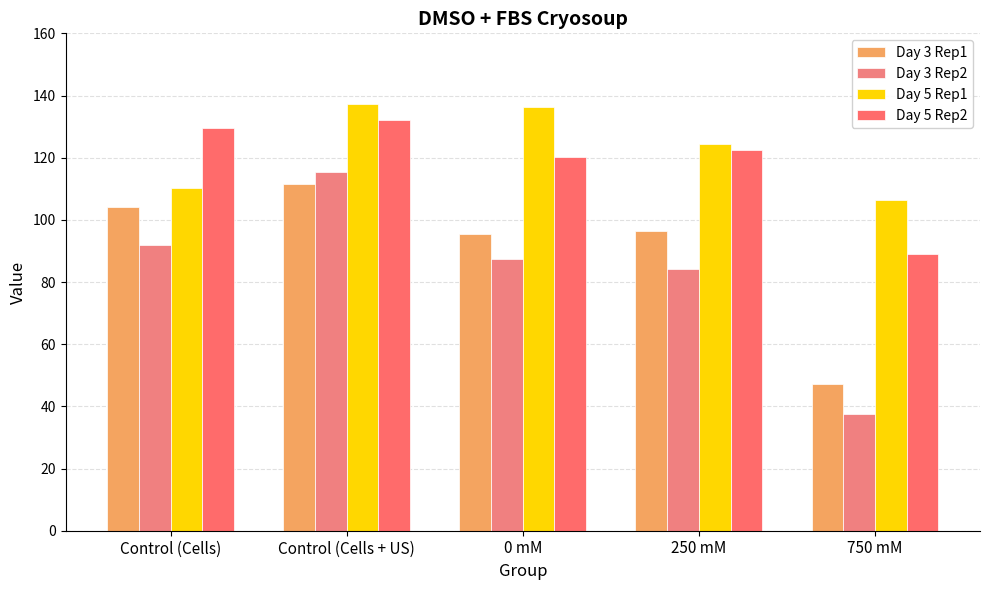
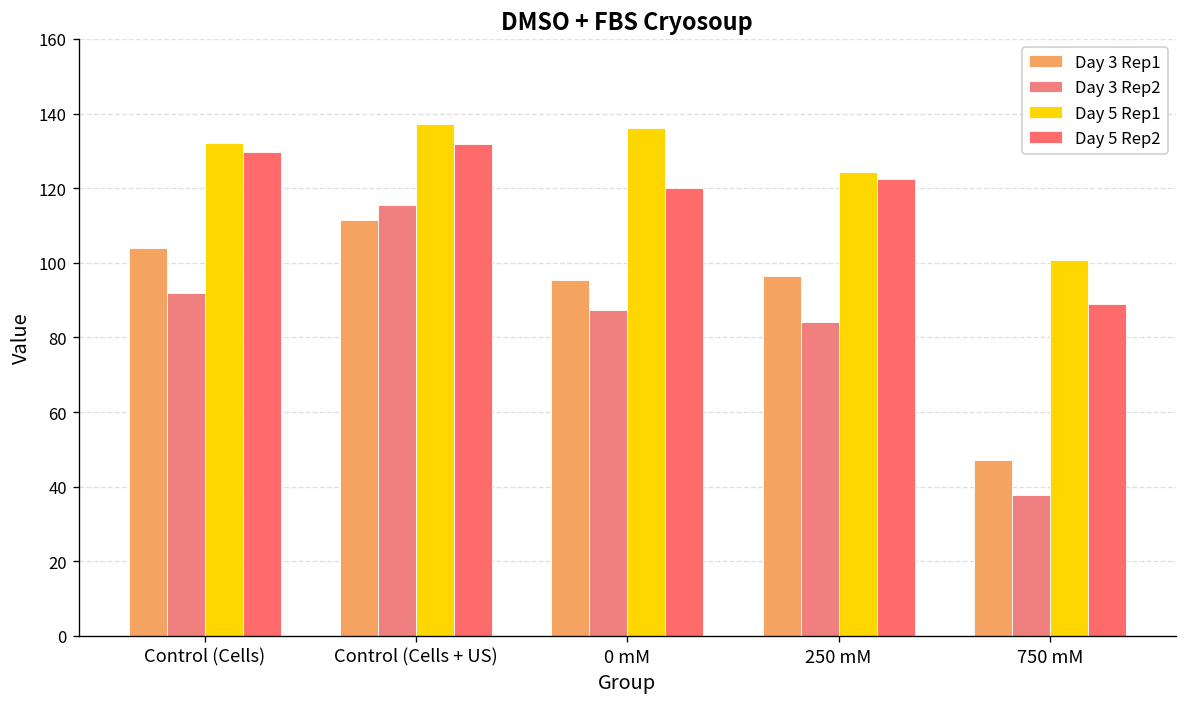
Day 5 Rep1, Control (Cells): 110 -> 132
Day 5 Rep1, 750 mM: 106 -> 101
